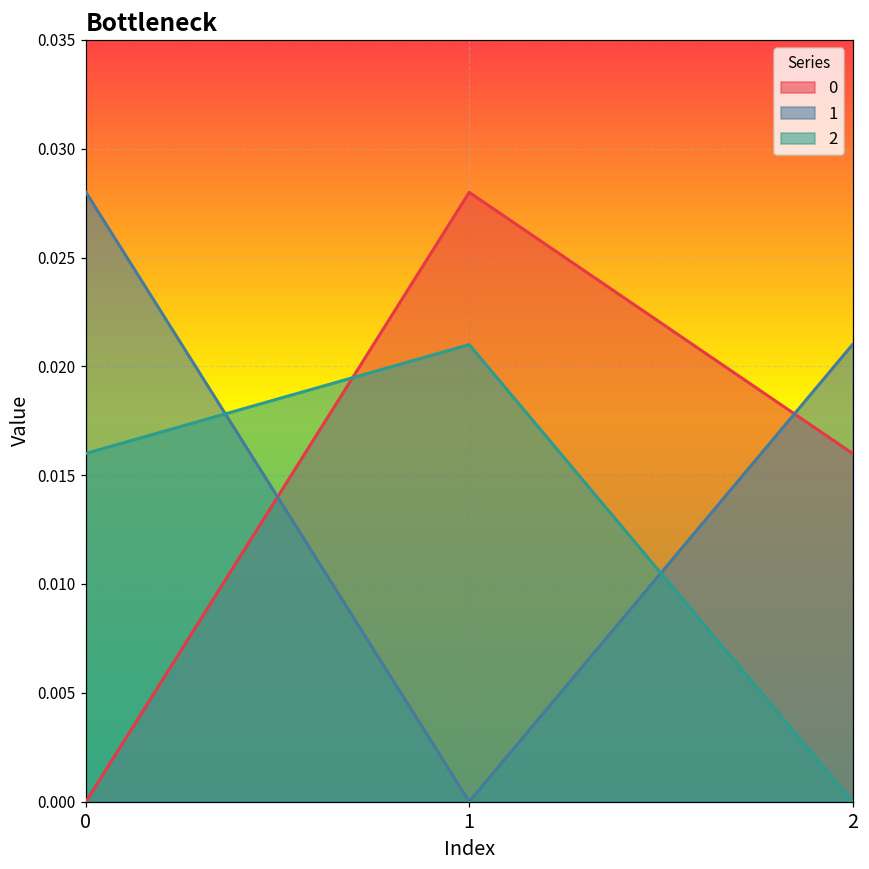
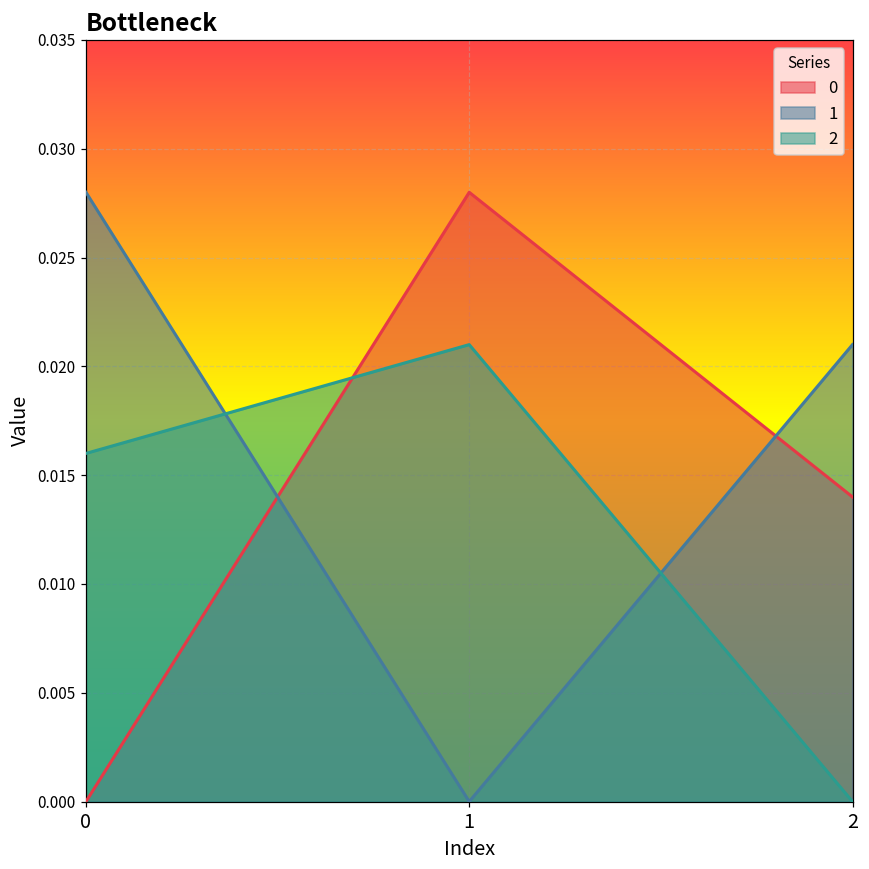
0, 2: 0.016 -> 0.014
